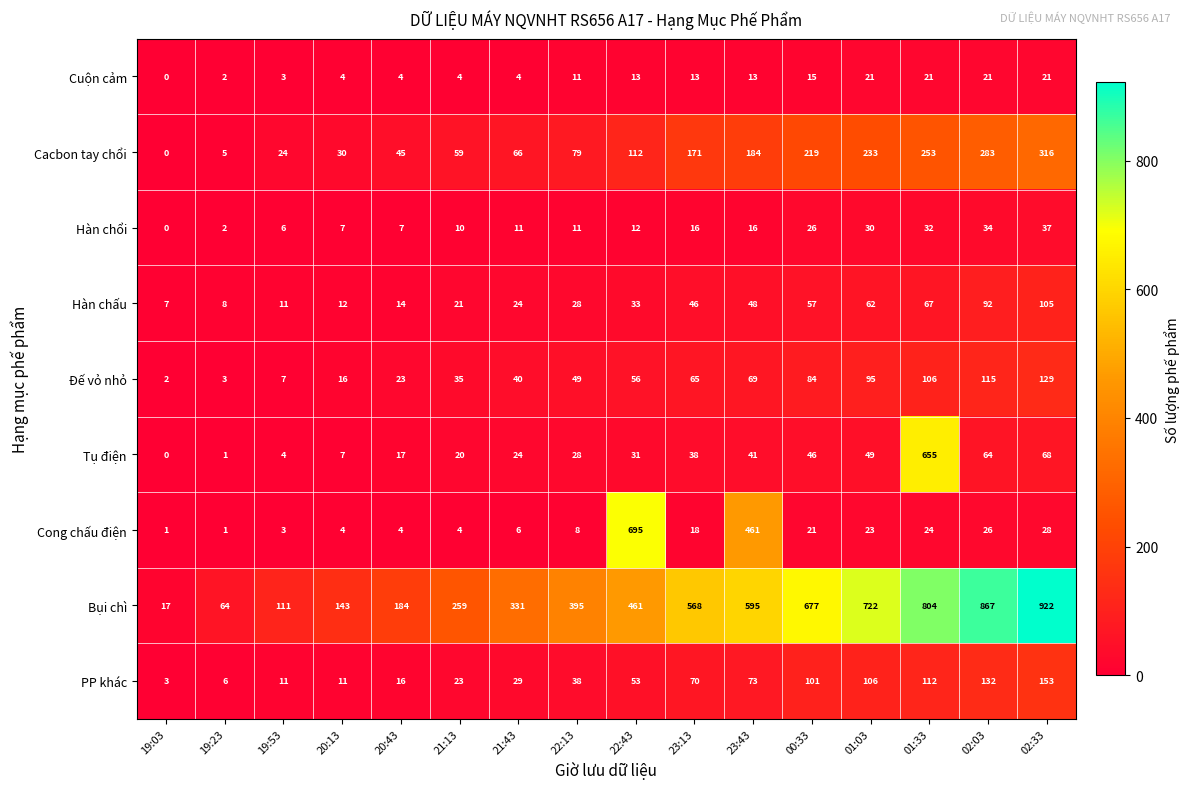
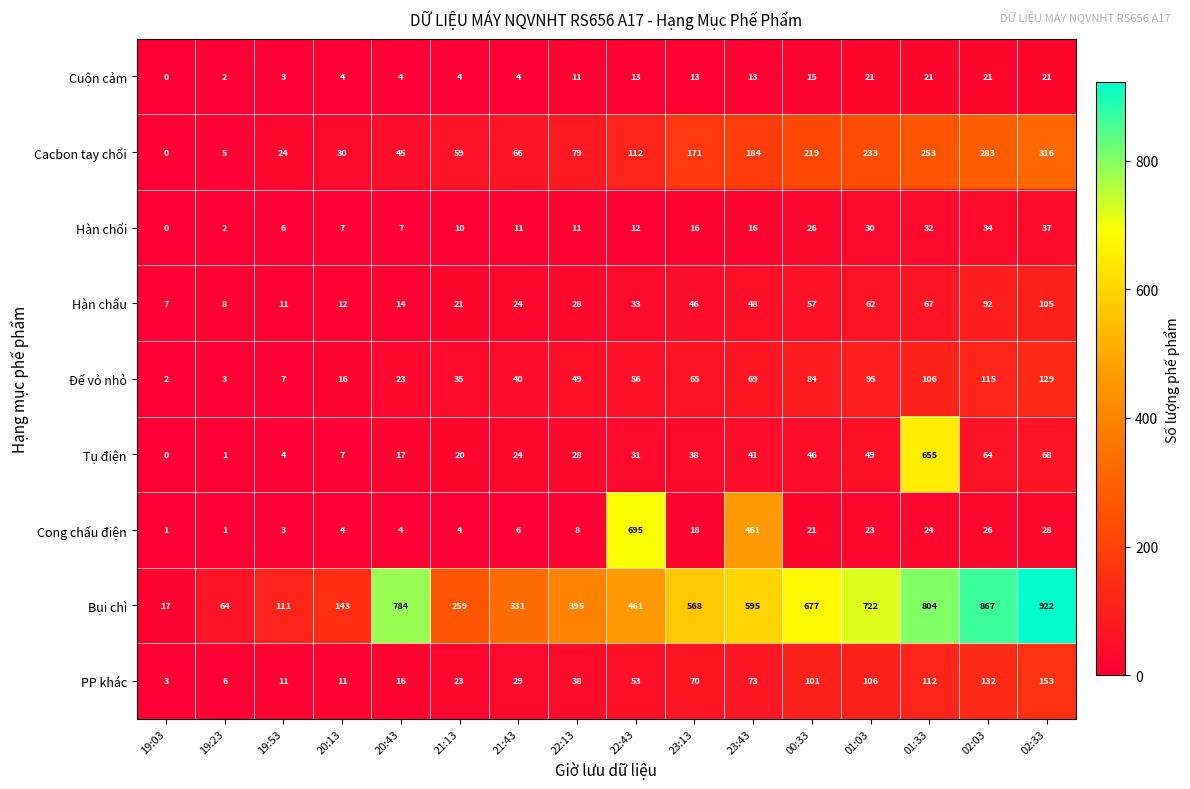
Bụi chì, 20:43: 184 -> 784
